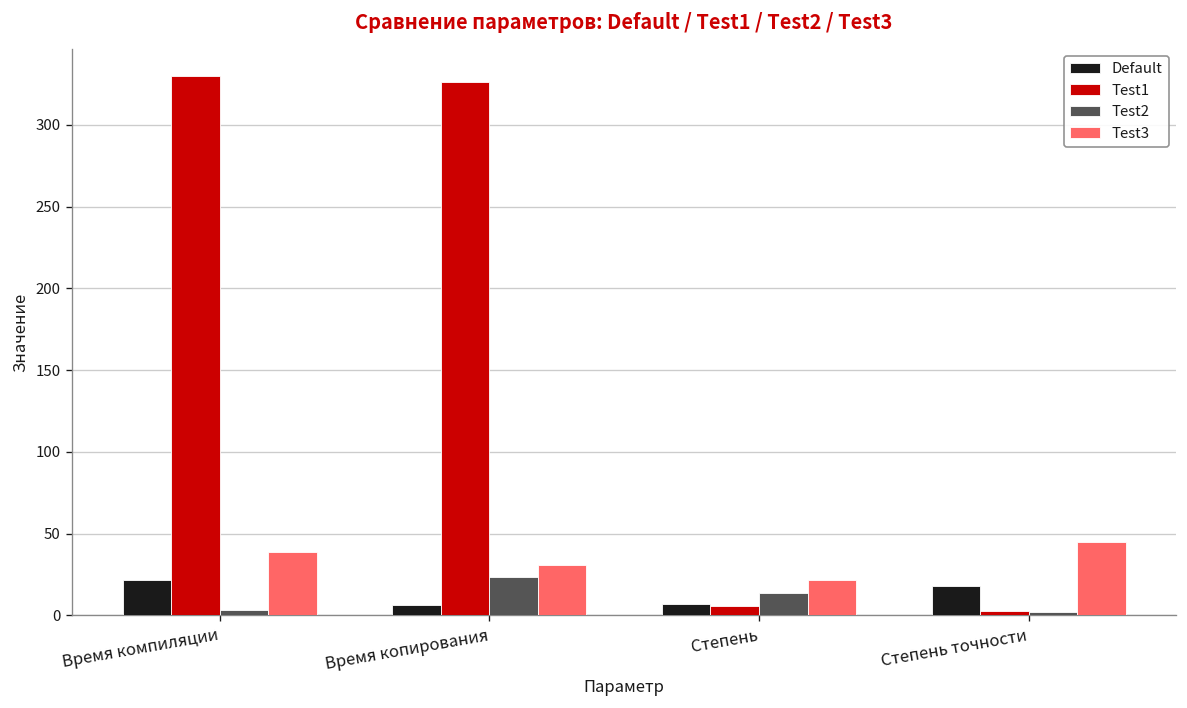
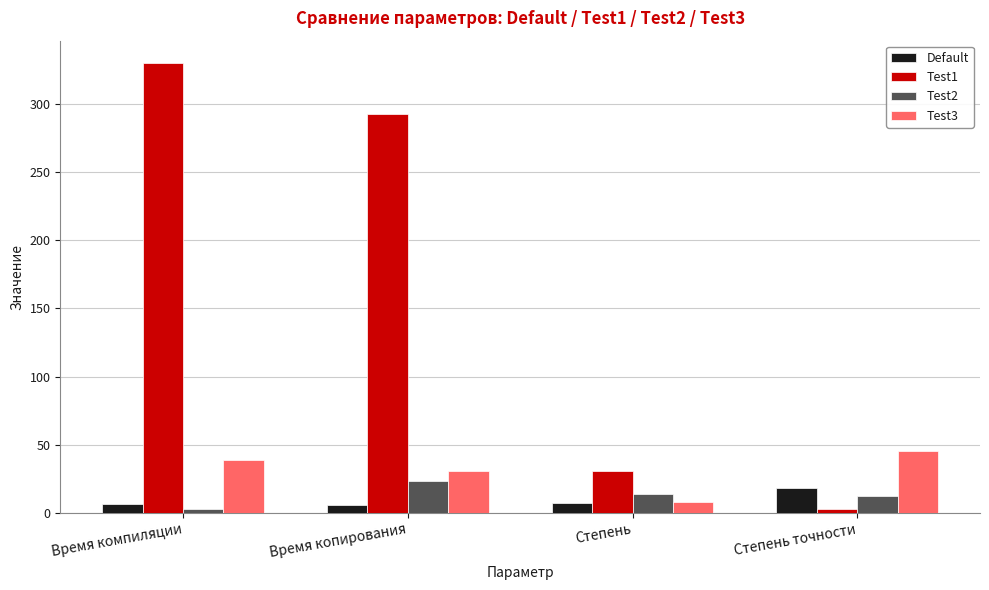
Default, Время компиляции: 22 -> 6
Test1, Время копирования: 326 -> 293
Test1, Степень: 6 -> 31
Test3, Степень: 22 -> 8
Test2, Степень точности: 2 -> 12
